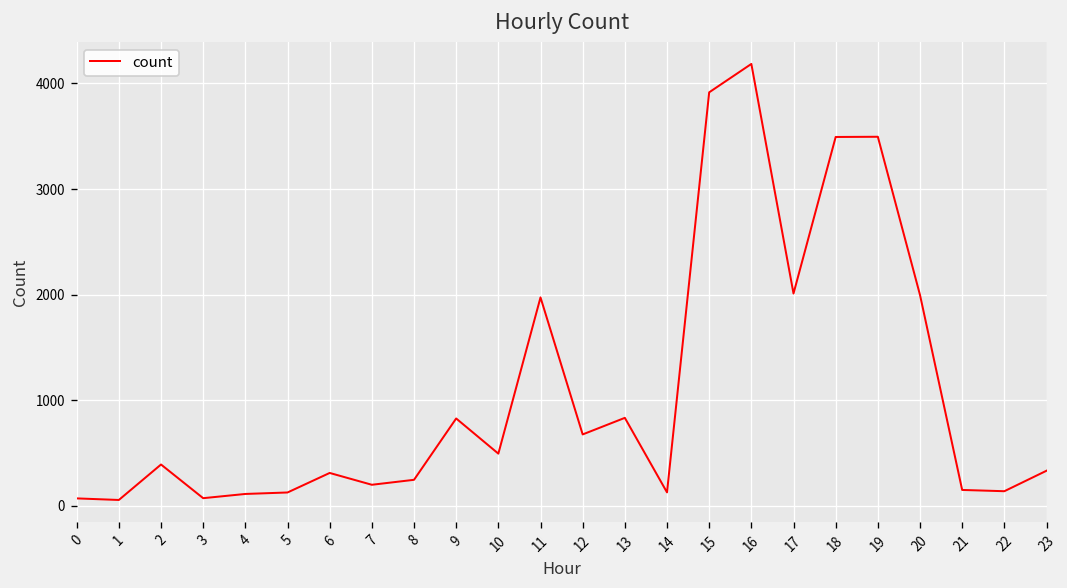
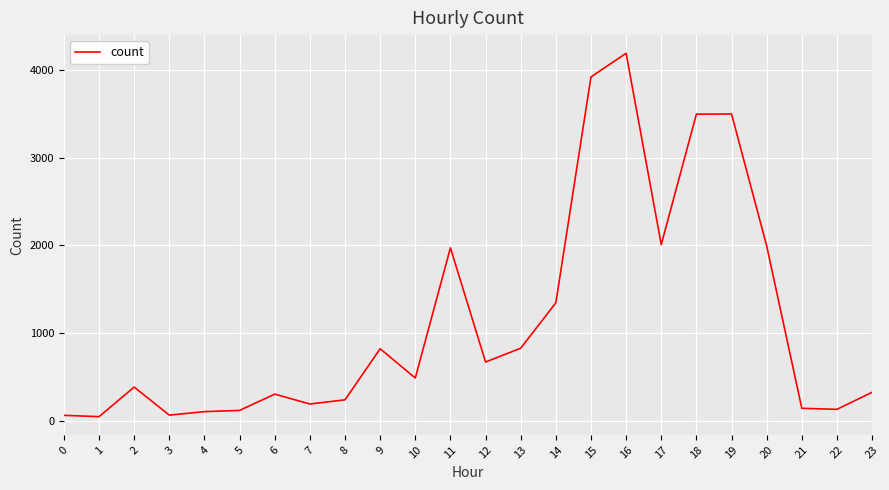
14: 100 -> 1300
